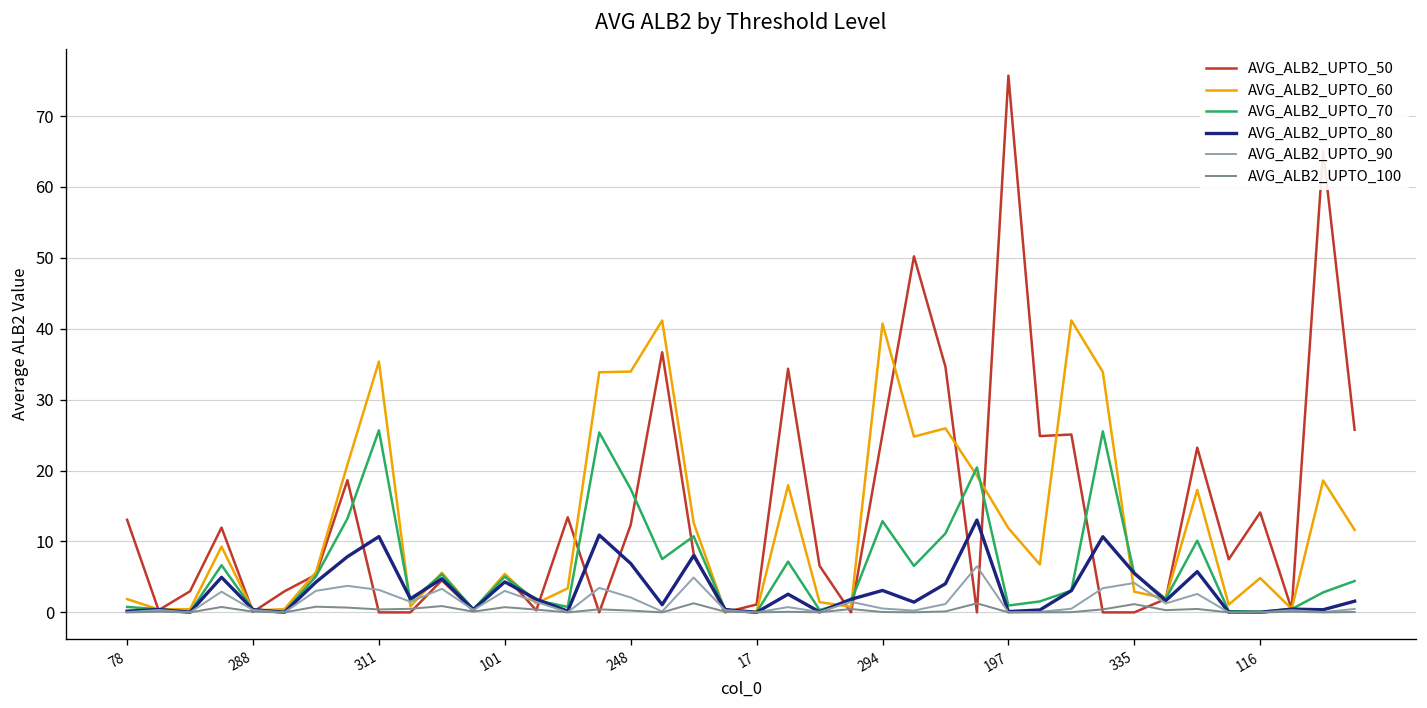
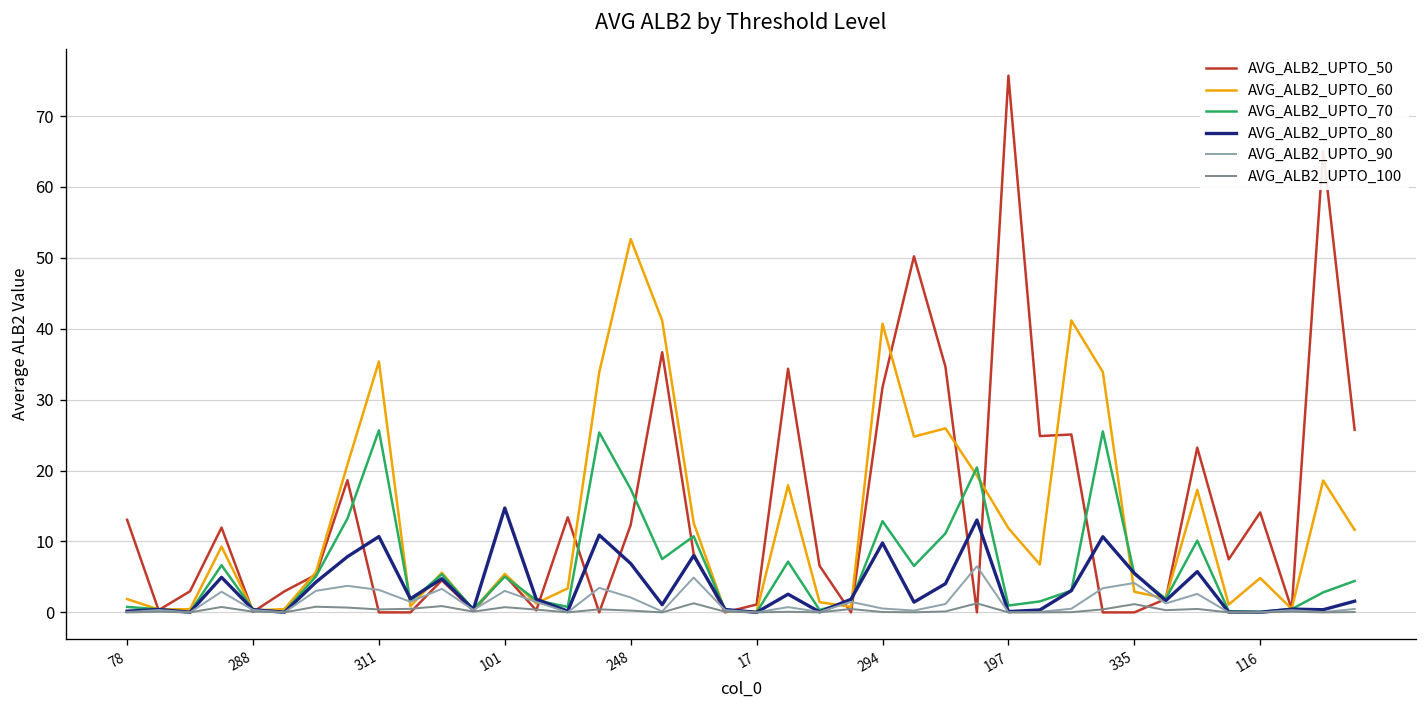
AVG_ALB2_UPTO_80, 101: 4 -> 15
AVG_ALB2_UPTO_60, 248: 34 -> 53
AVG_ALB2_UPTO_50, 294: 25 -> 32
AVG_ALB2_UPTO_80, 294: 3 -> 10
